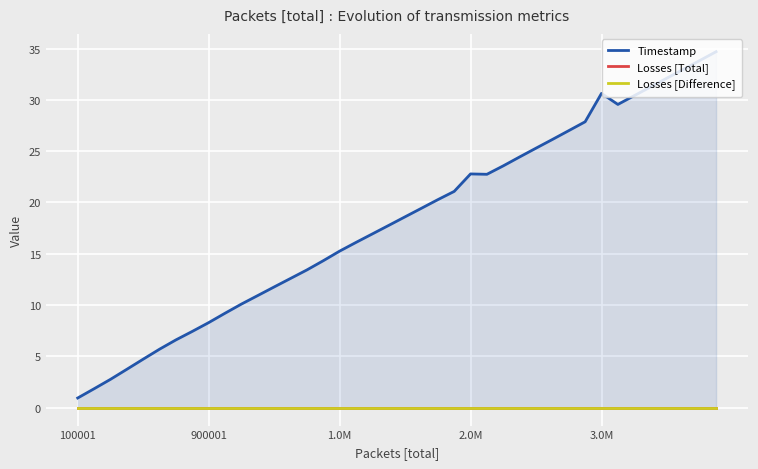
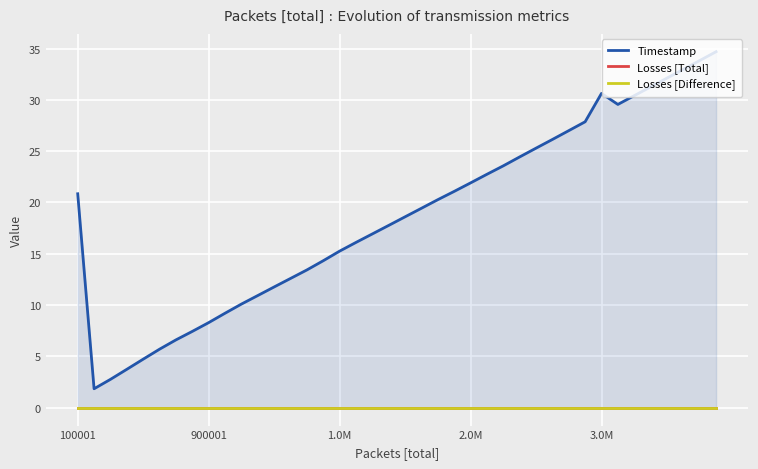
Timestamp, 100001: 1.0 -> 20.8
Timestamp, 2.0M: 22.8 -> 21.9
